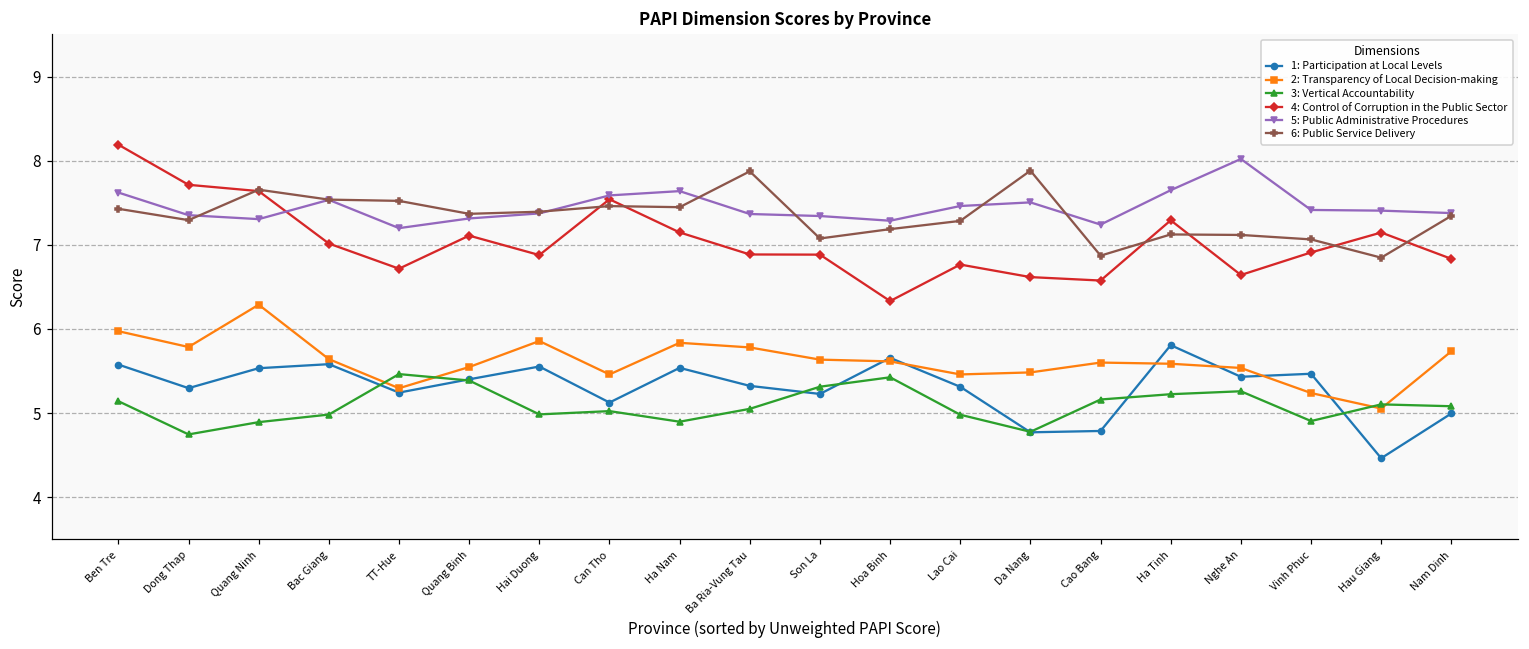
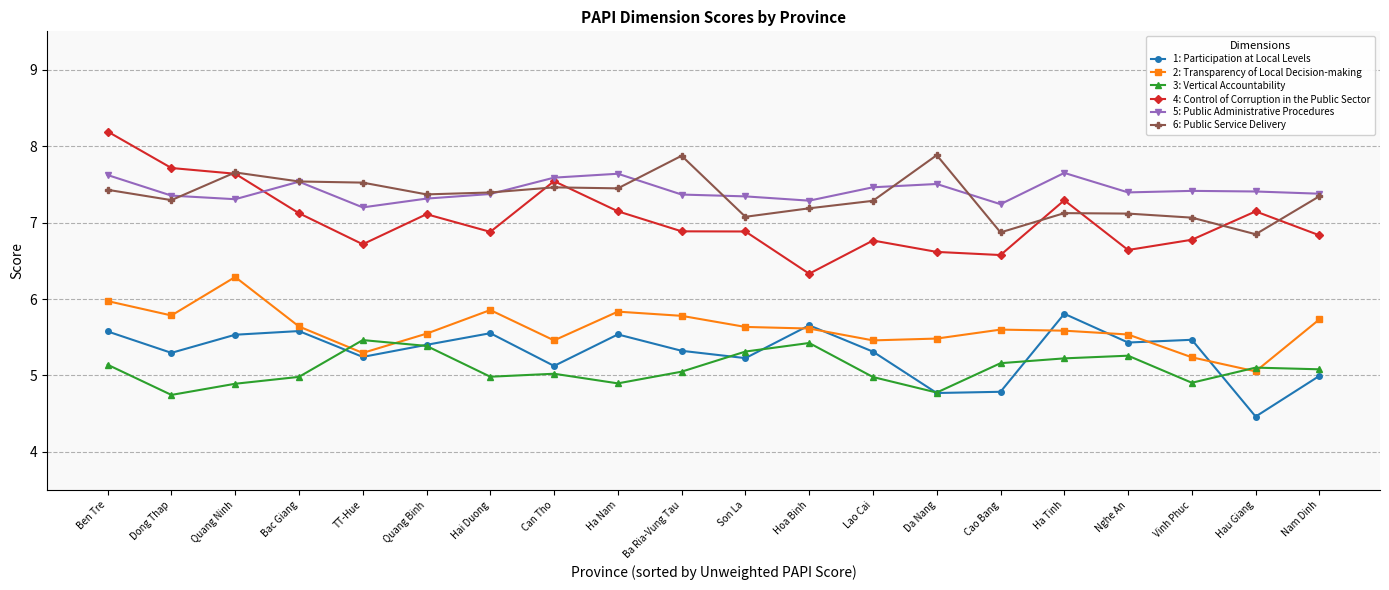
4: Control of Corruption in the Public Sector, Bac Giang: 7.0 -> 7.1
5: Public Administrative Procedures, Nghe An: 8.0 -> 7.4
4: Control of Corruption in the Public Sector, Vinh Phuc: 6.9 -> 6.8
